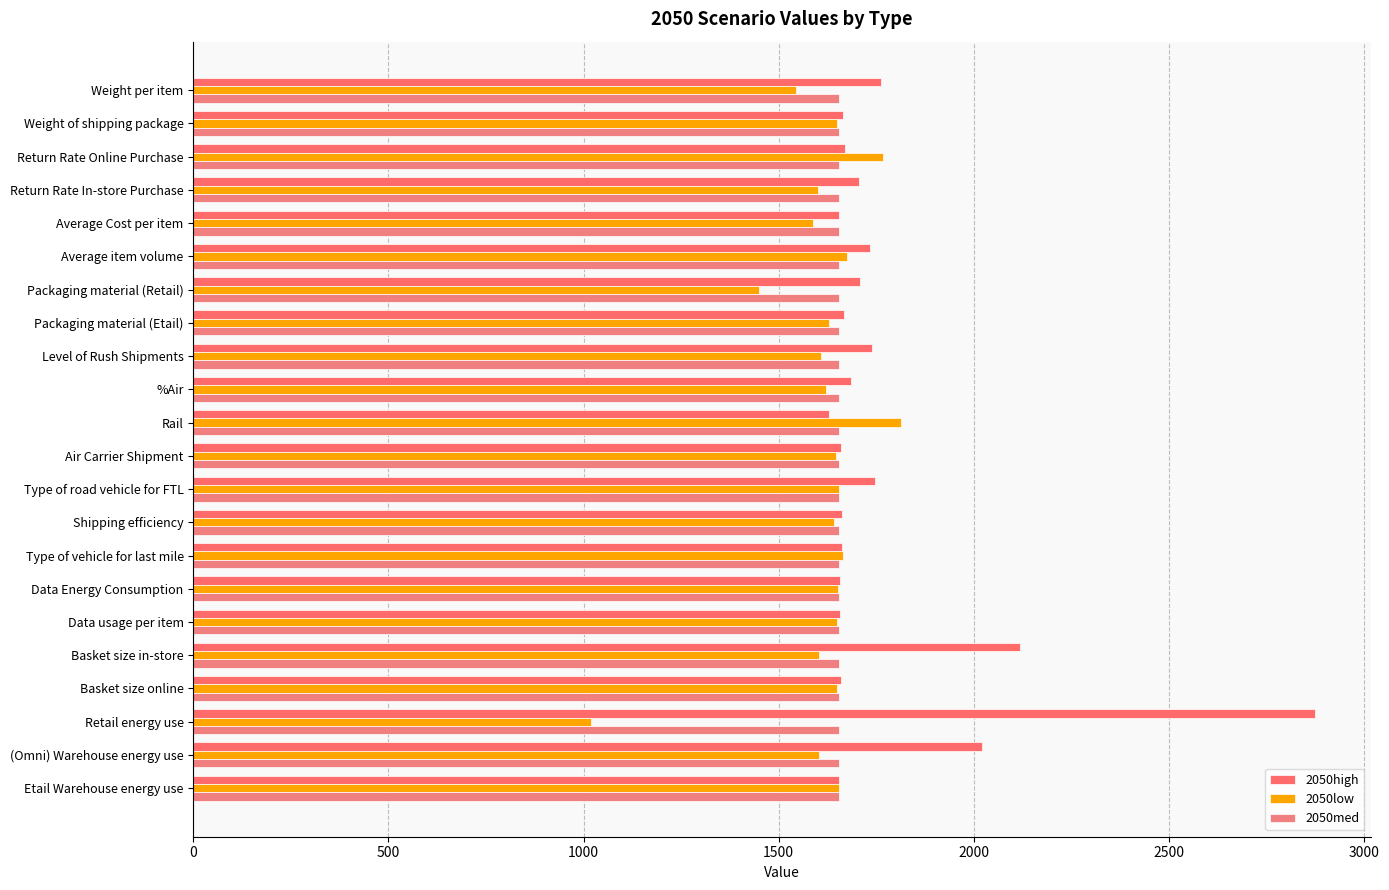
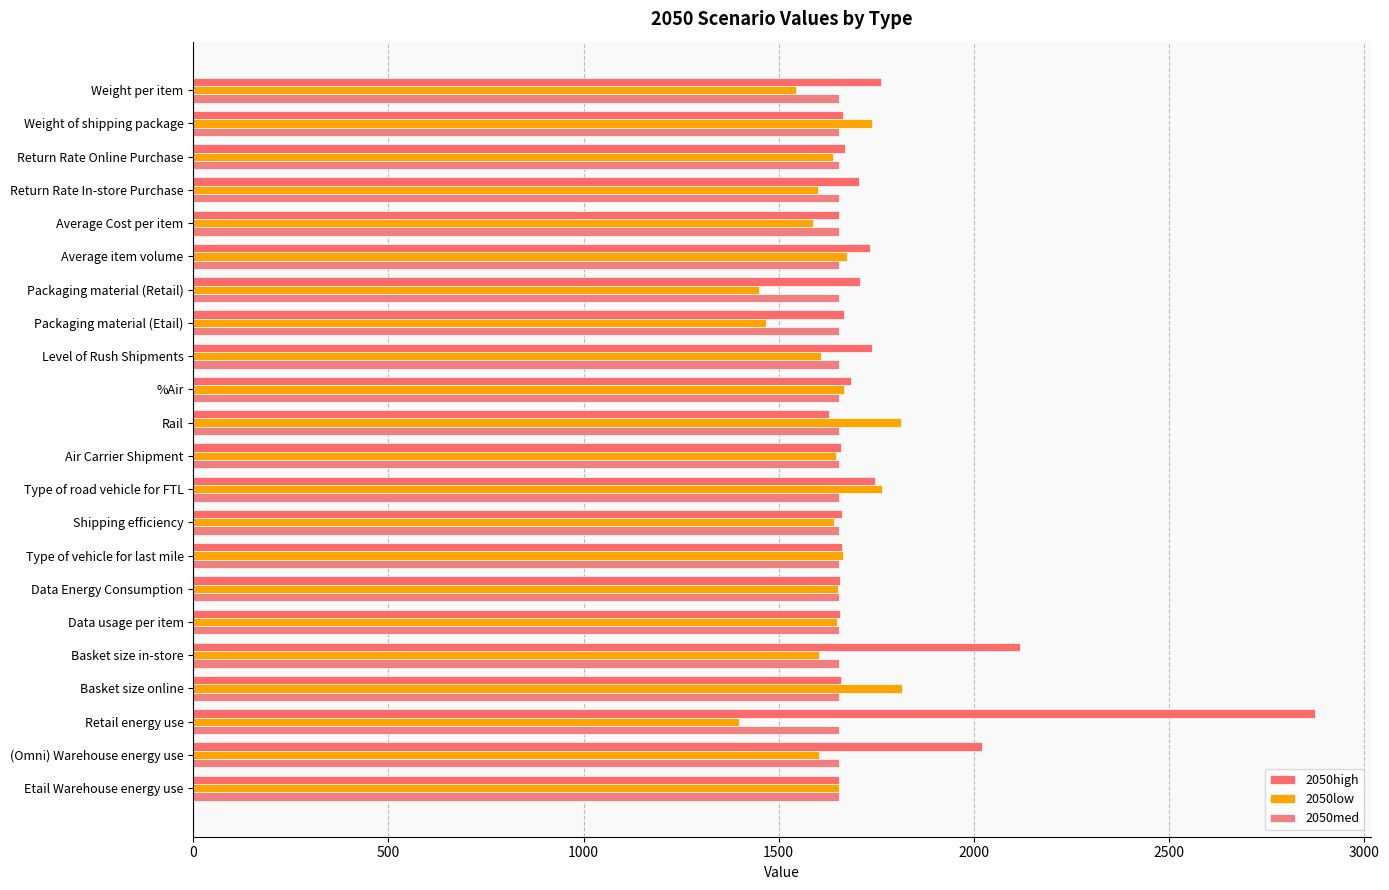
2050low, Weight of shipping package: 1650 -> 1740
2050low, Return Rate Online Purchase: 1770 -> 1640
2050low, Packaging material (Etail): 1630 -> 1470
2050low, %Air: 1620 -> 1670
2050low, Type of road vehicle for FTL: 1650 -> 1760
2050low, Basket size online: 1650 -> 1810
2050low, Retail energy use: 1020 -> 1400
